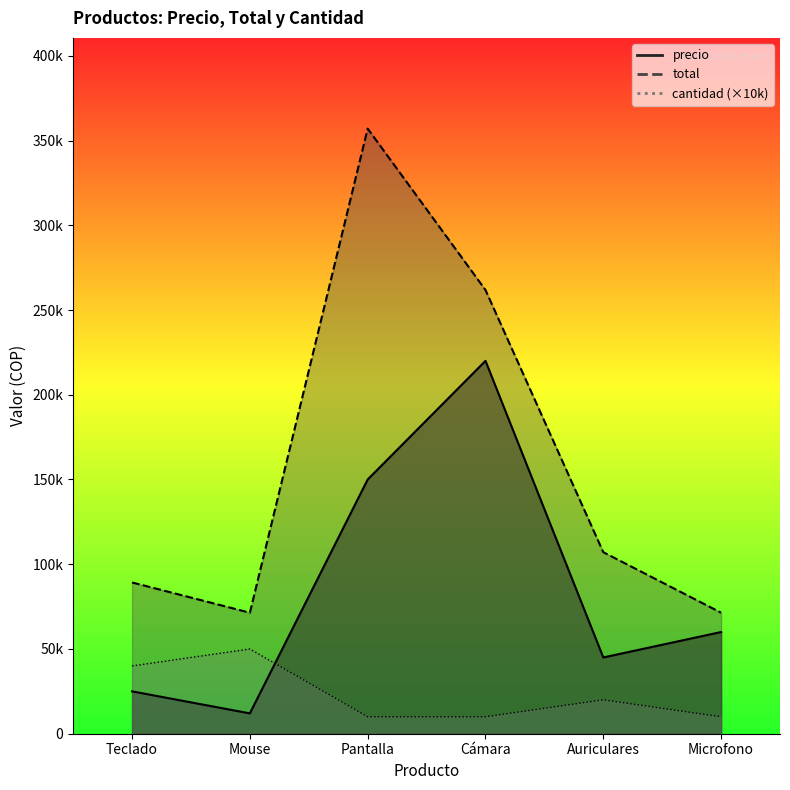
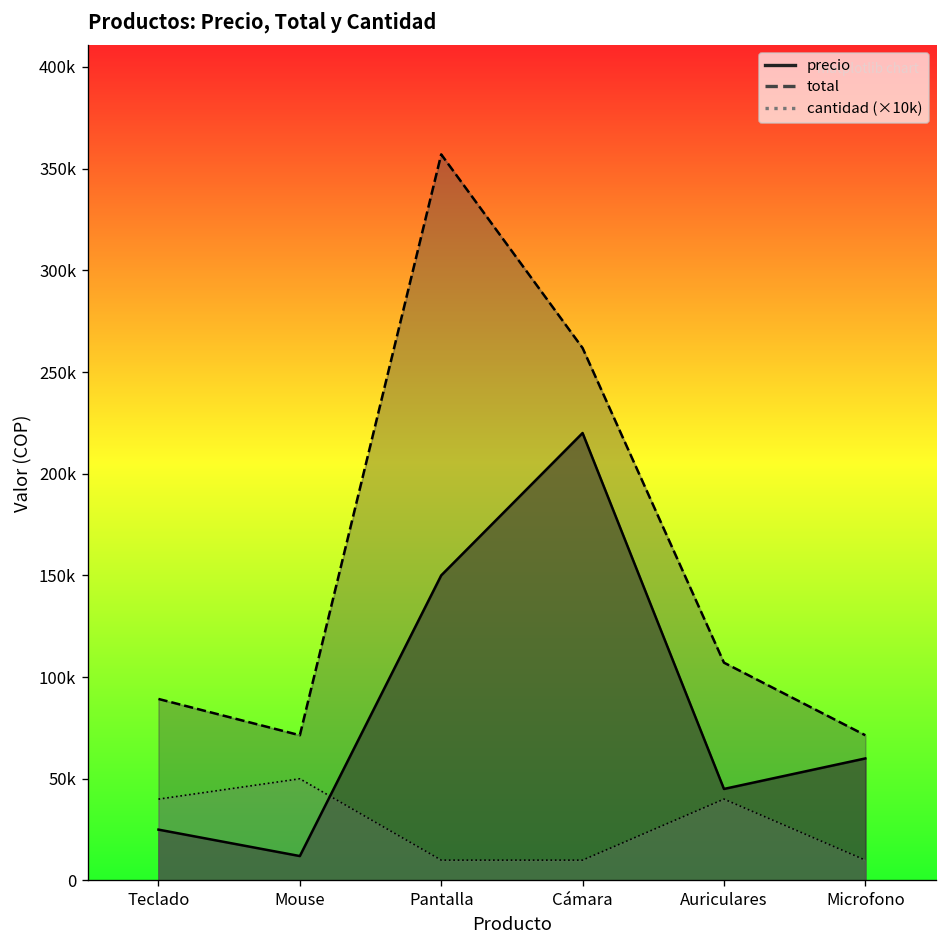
cantidad (×10k), Auriculares: 20000 -> 40000
